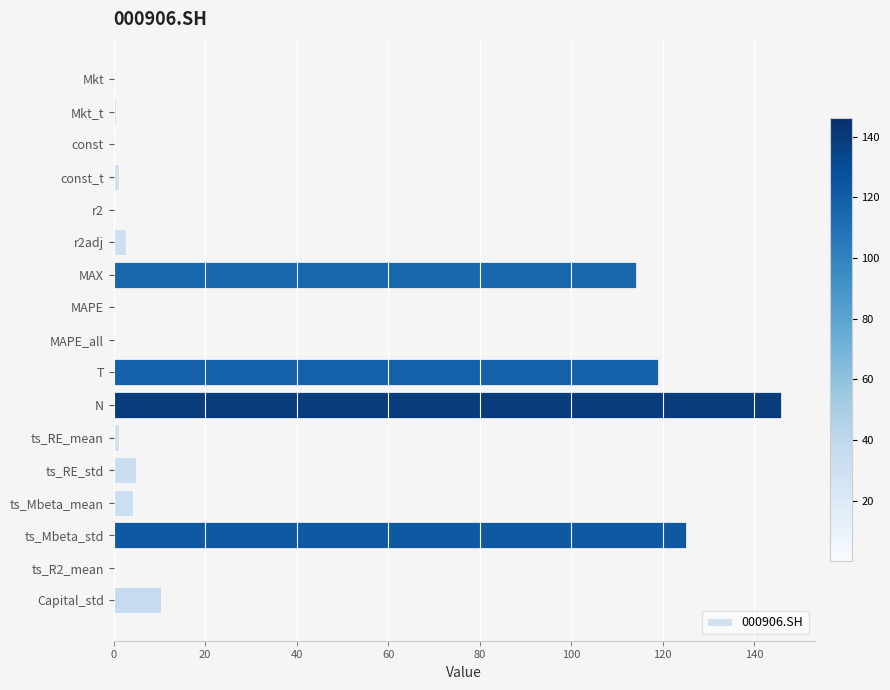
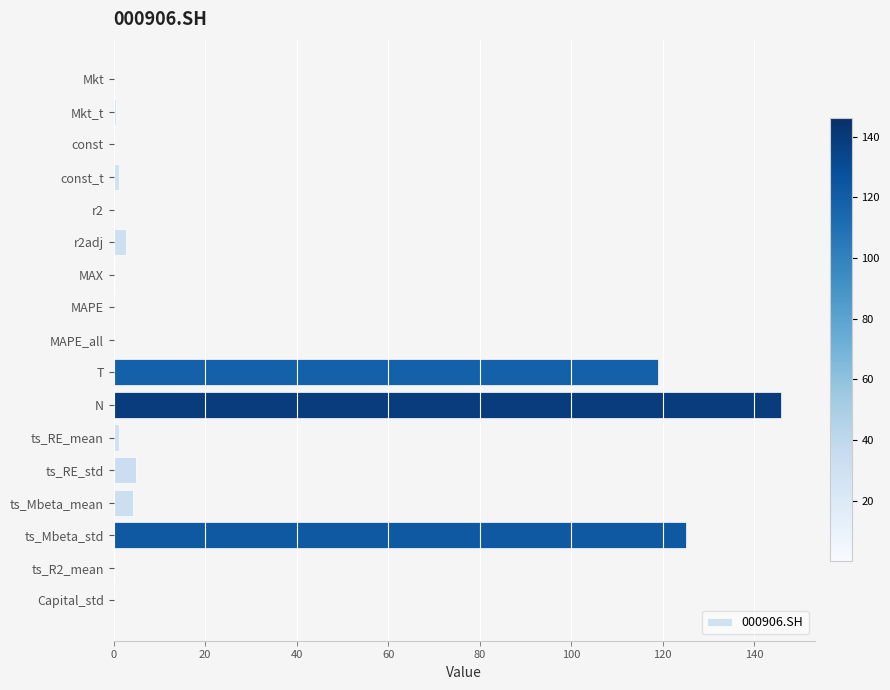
MAX: 114 -> 0
Capital_std: 10 -> 0
